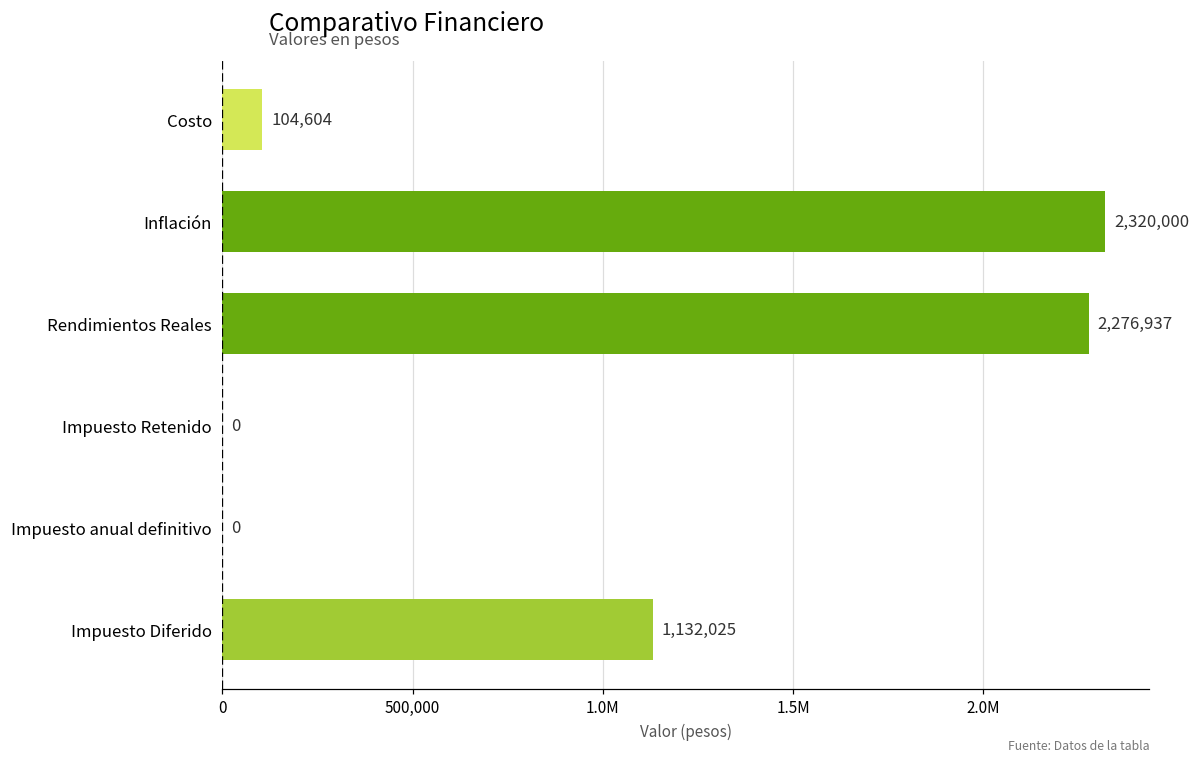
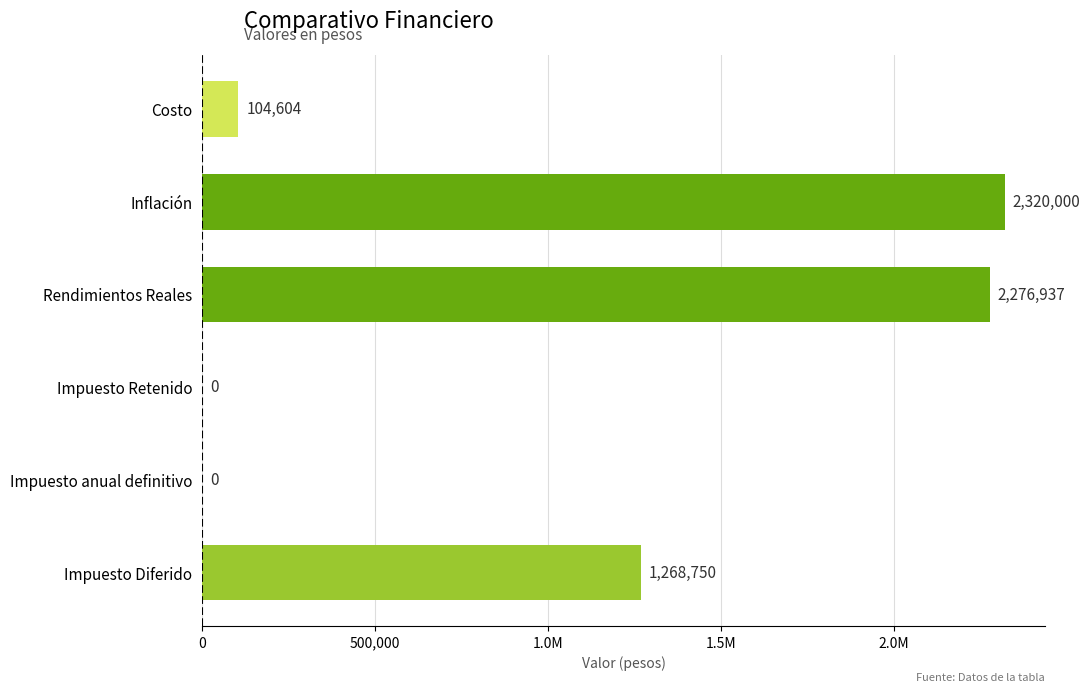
Impuesto Diferido: 1,132,025 -> 1,268,750
